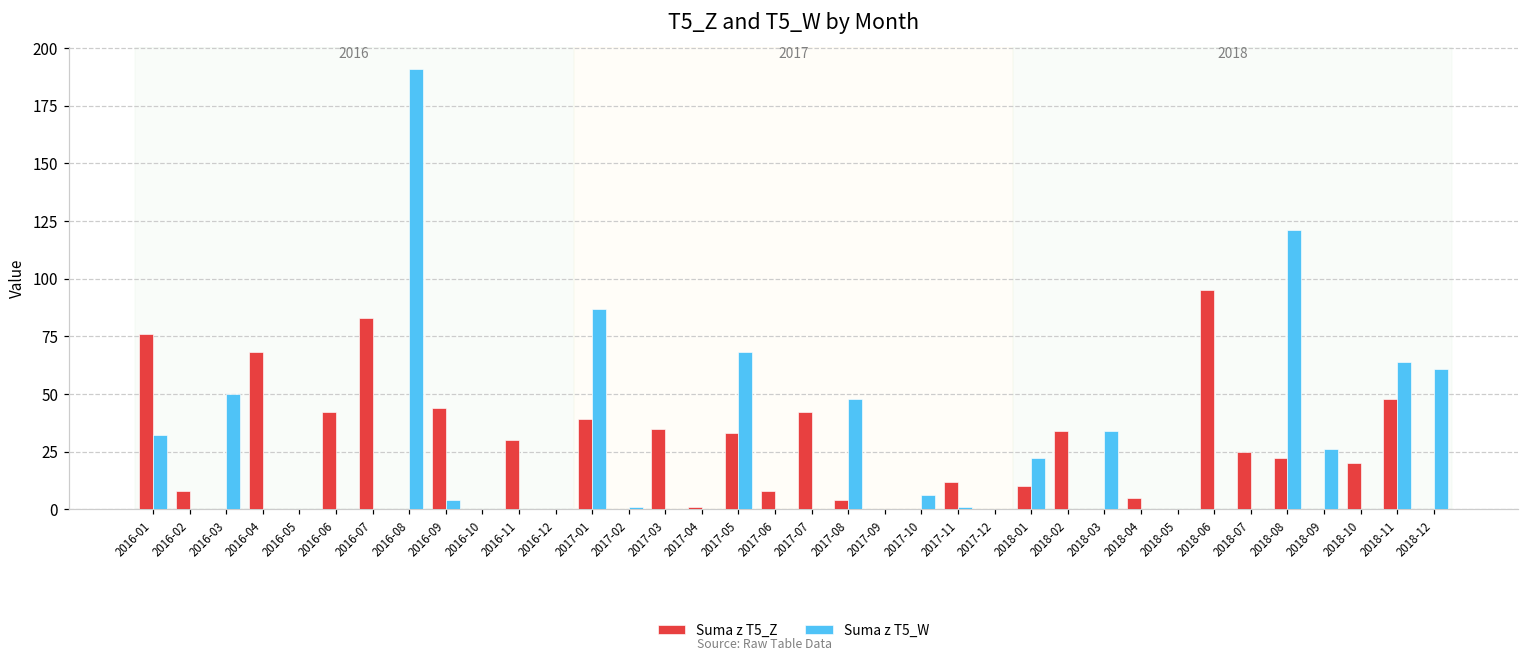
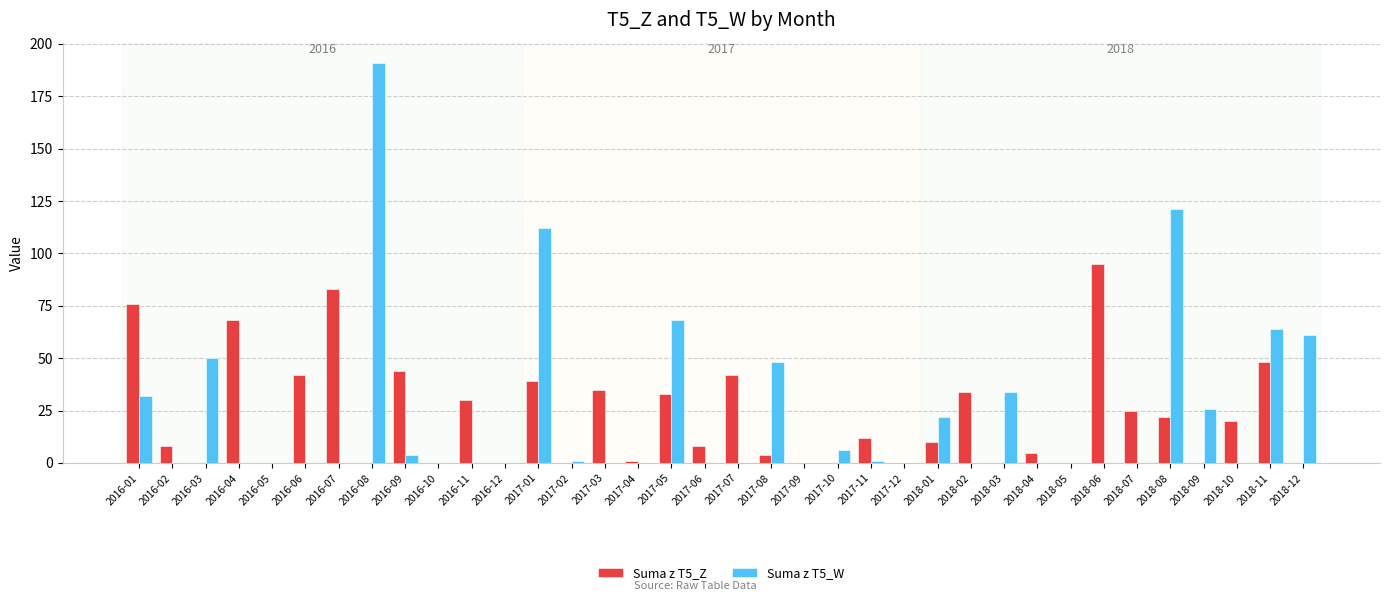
Suma z T5_W, 2017-01: 87 -> 112
